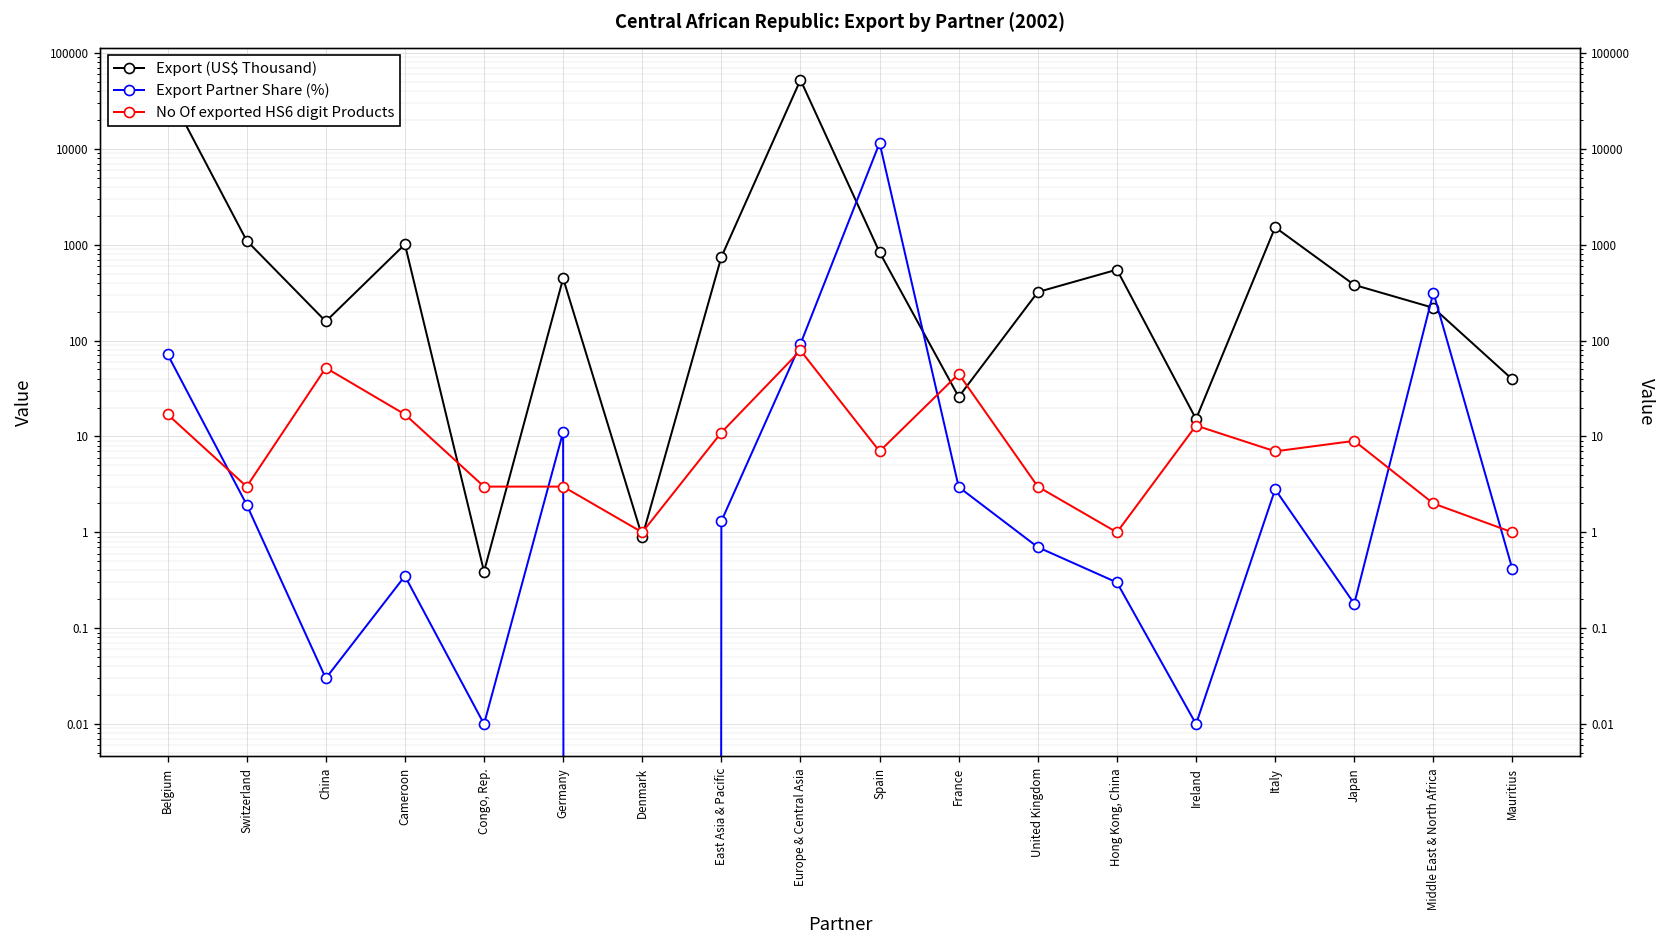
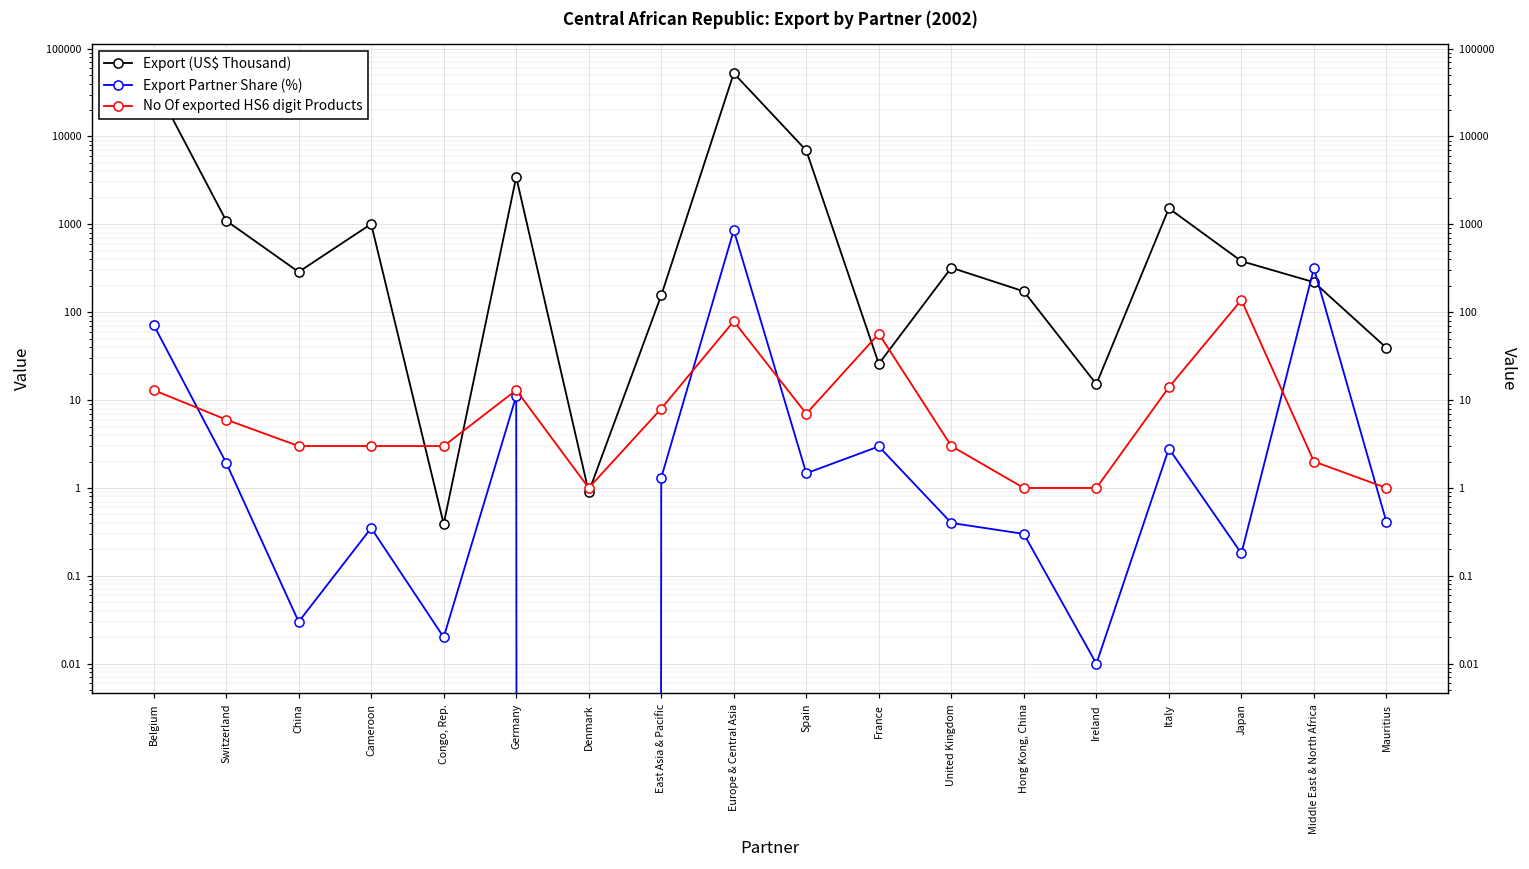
No Of exported HS6 digit Products, Belgium: 17 -> 13
No Of exported HS6 digit Products, Switzerland: 3 -> 6
Export (US$ Thousand), China: 160 -> 290
No Of exported HS6 digit Products, China: 50 -> 3
No Of exported HS6 digit Products, Cameroon: 17 -> 3
Export Partner Share (%), Congo, Rep.: 0.01 -> 0.02
Export (US$ Thousand), Germany: 400 -> 3500
No Of exported HS6 digit Products, Germany: 3 -> 13
Export (US$ Thousand), East Asia & Pacific: 700 -> 160
No Of exported HS6 digit Products, East Asia & Pacific: 11 -> 8
Export Partner Share (%), Europe & Central Asia: 90 -> 900
Export (US$ Thousand), Spain: 800 -> 7000
Export Partner Share (%), Spain: 12000 -> 1.5
No Of exported HS6 digit Products, France: 50 -> 60
Export Partner Share (%), United Kingdom: 0.7 -> 0.4
Export (US$ Thousand), Hong Kong, China: 500 -> 170
No Of exported HS6 digit Products, Ireland: 13 -> 1
No Of exported HS6 digit Products, Italy: 7 -> 14
No Of exported HS6 digit Products, Japan: 9 -> 140
